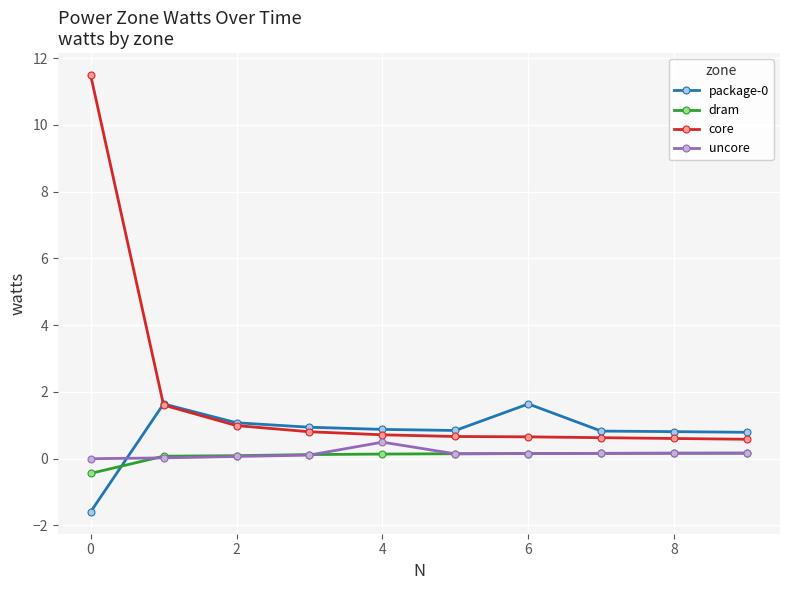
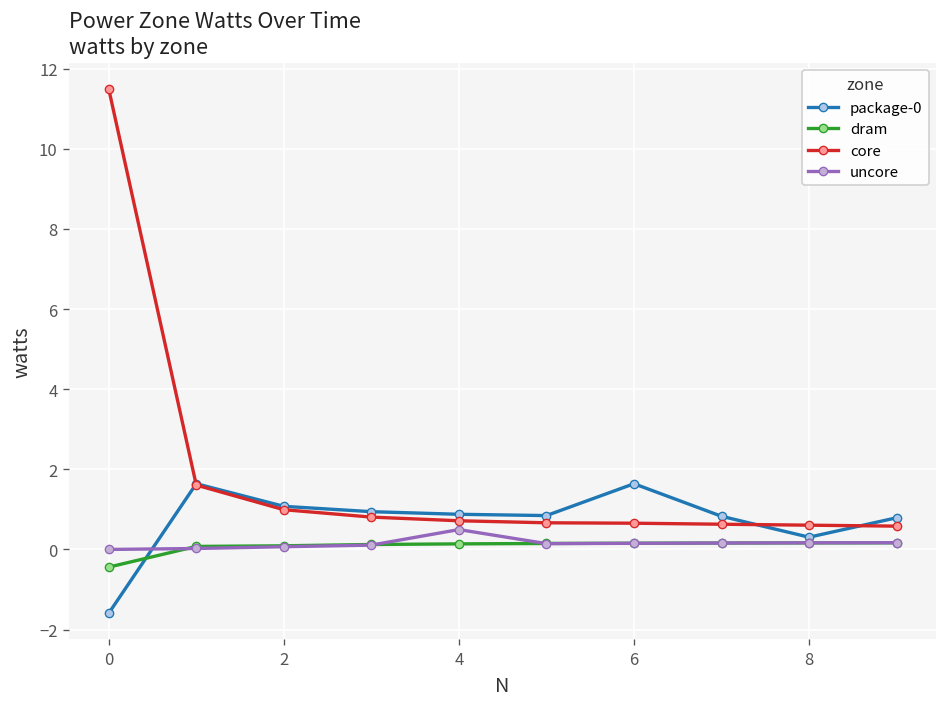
package-0, 8: 0.8 -> 0.3
